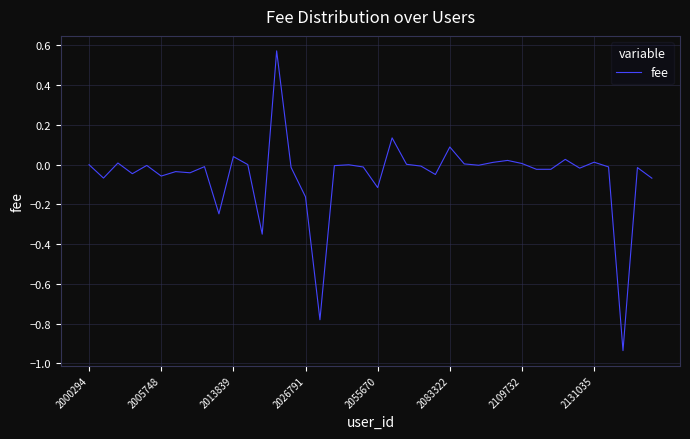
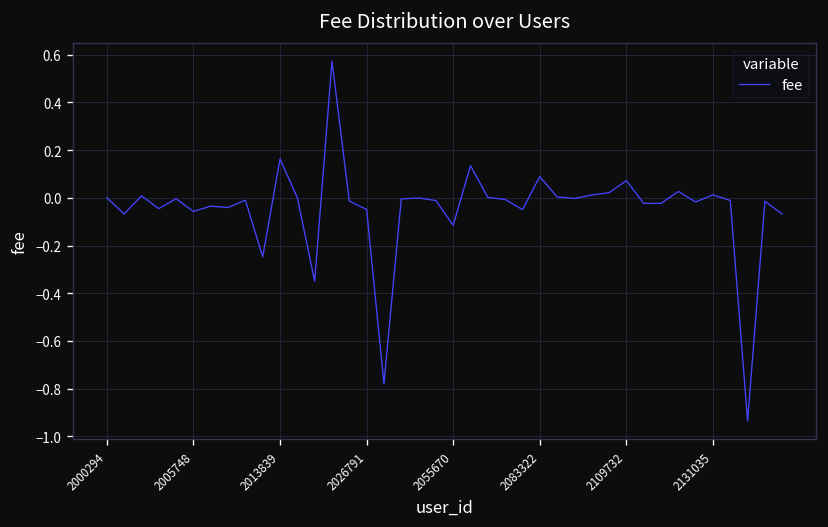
2013839: 0.04 -> 0.16
2026791: -0.16 -> -0.05
2109732: 0.01 -> 0.07
